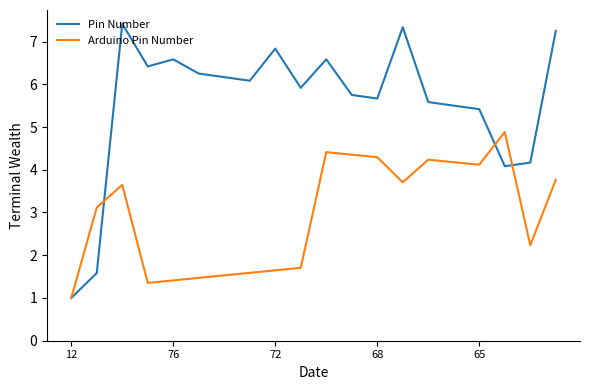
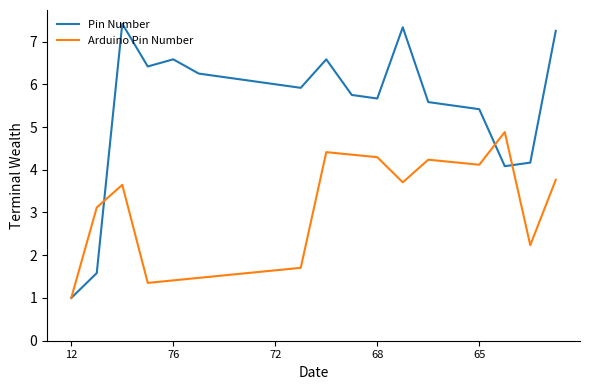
Pin Number, 72: 6.8 -> 6.0
